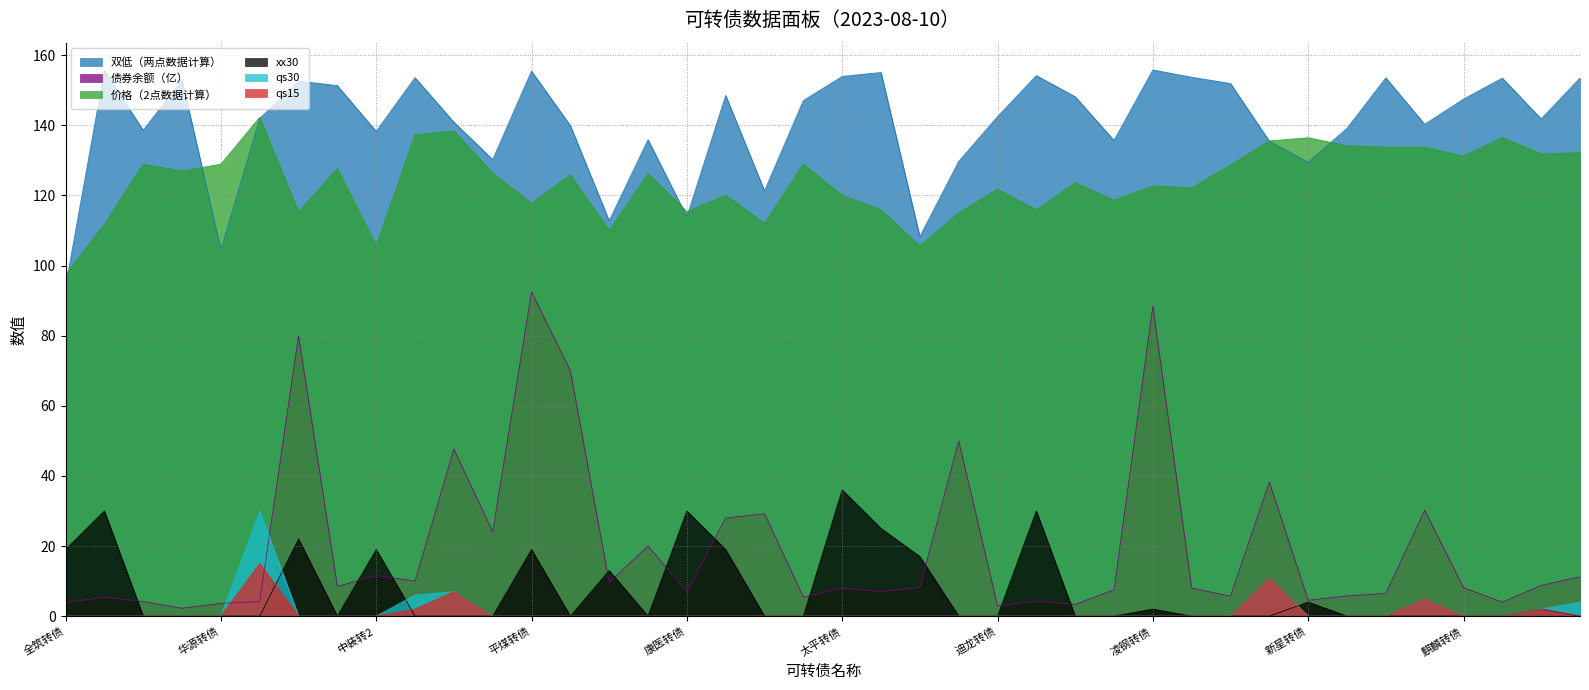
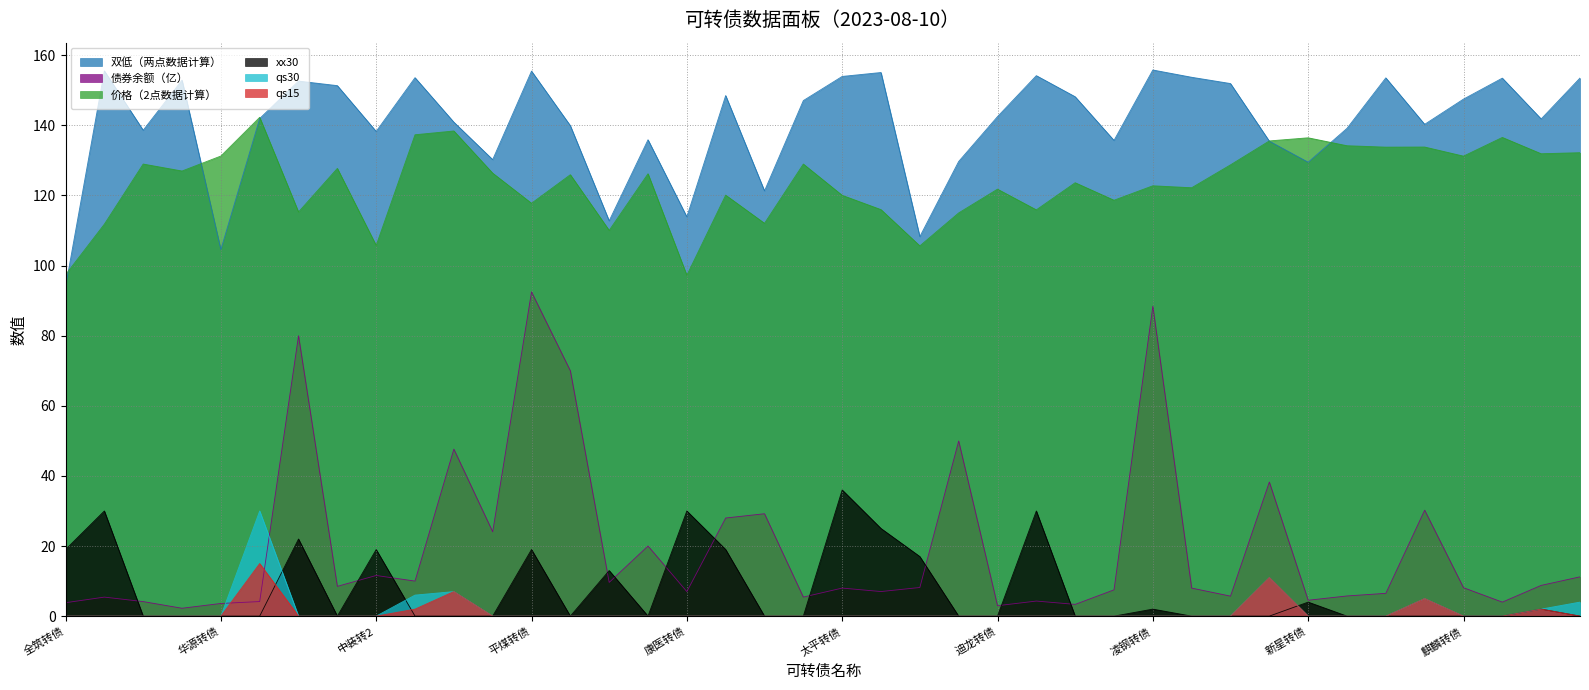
价格（2点数据计算）, 华源转债: 129 -> 131
价格（2点数据计算）, 康医转债: 115 -> 97
